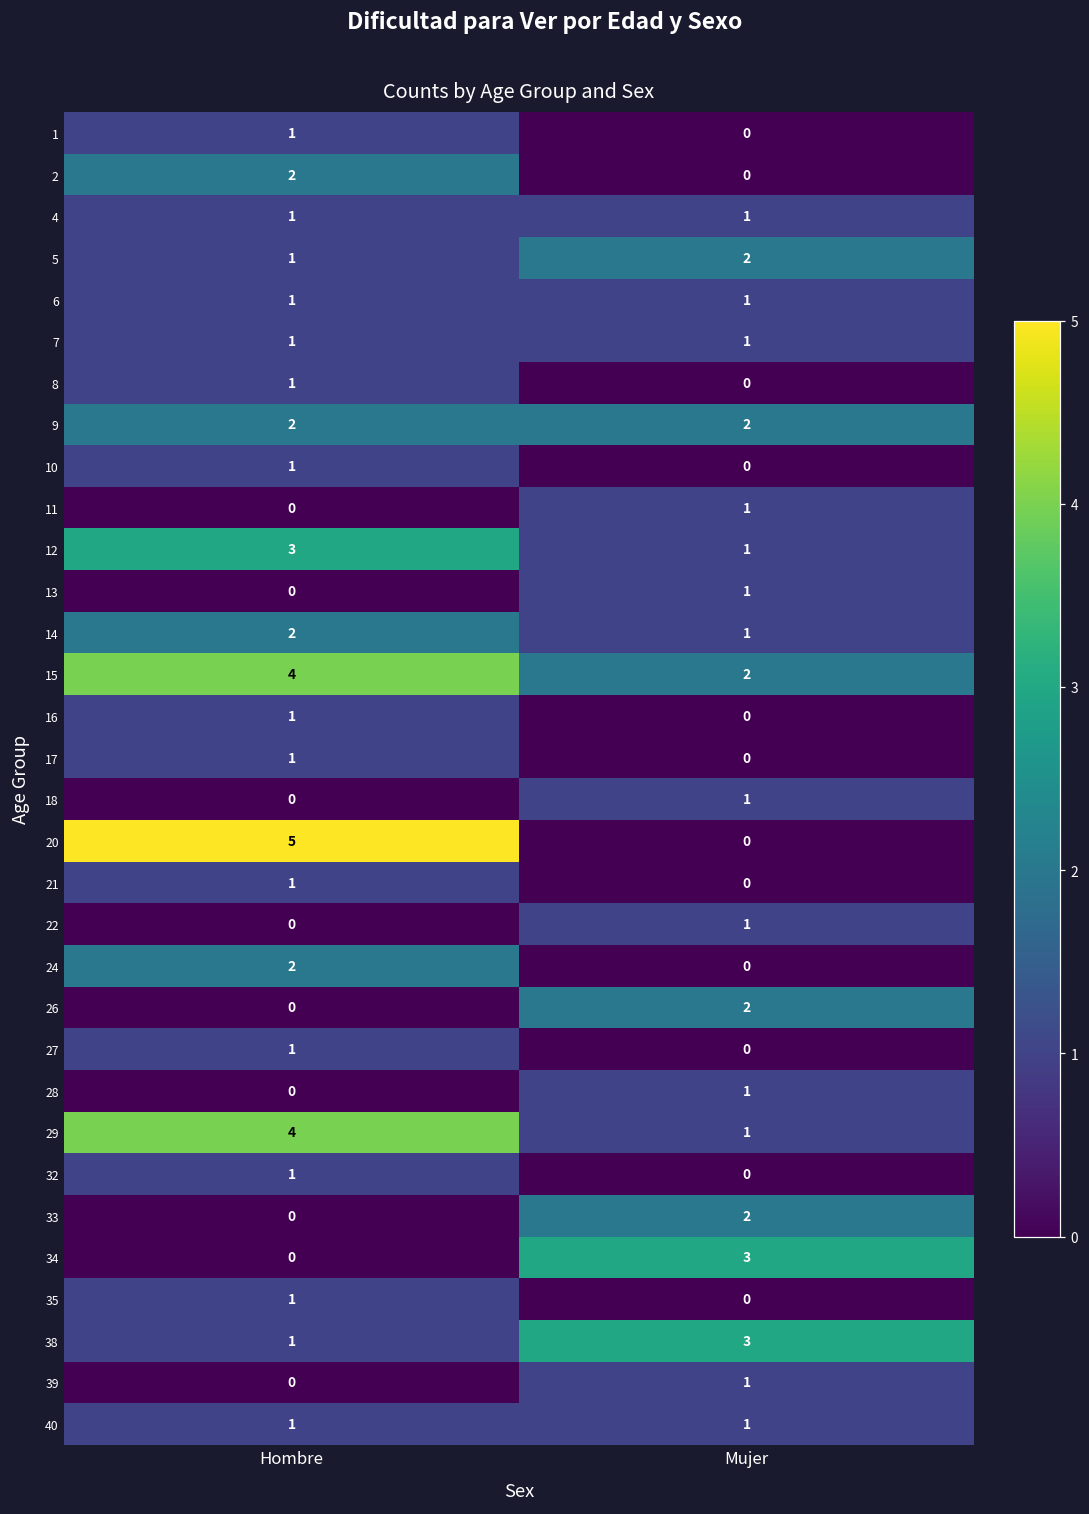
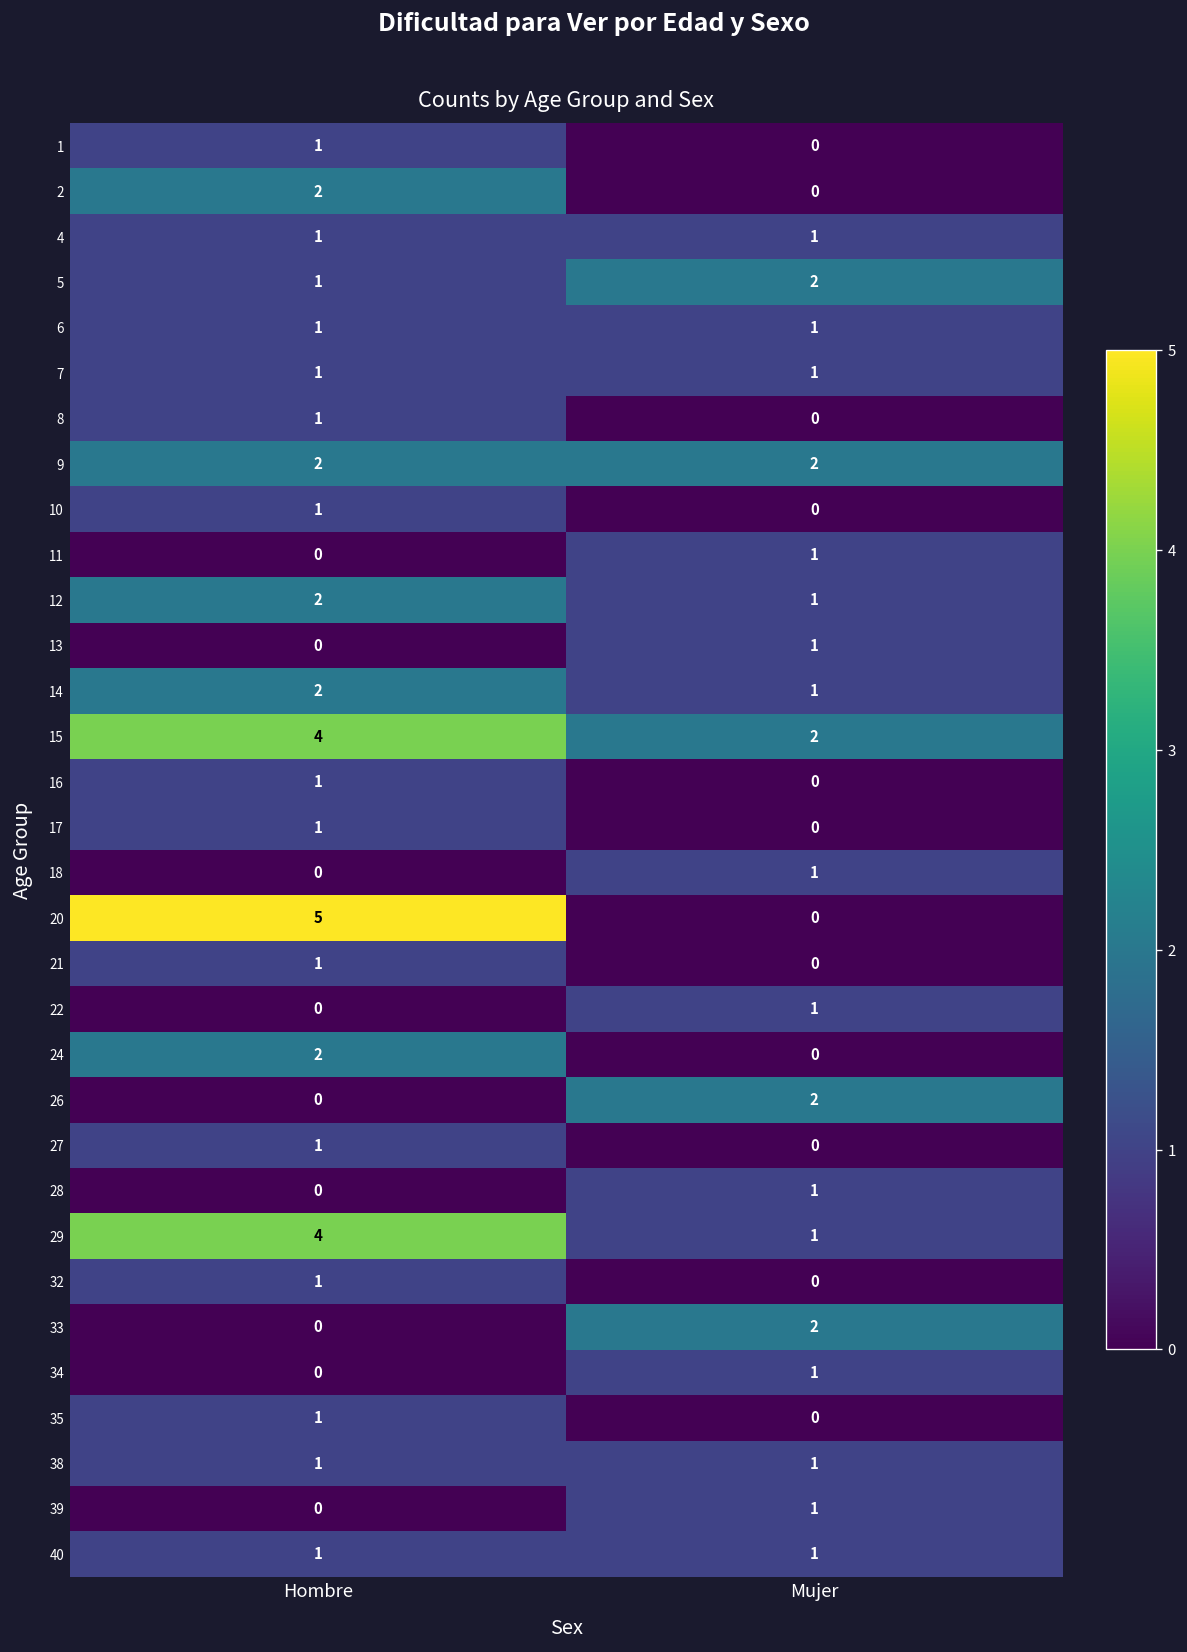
12, Hombre: 3 -> 2
34, Mujer: 3 -> 1
38, Mujer: 3 -> 1
